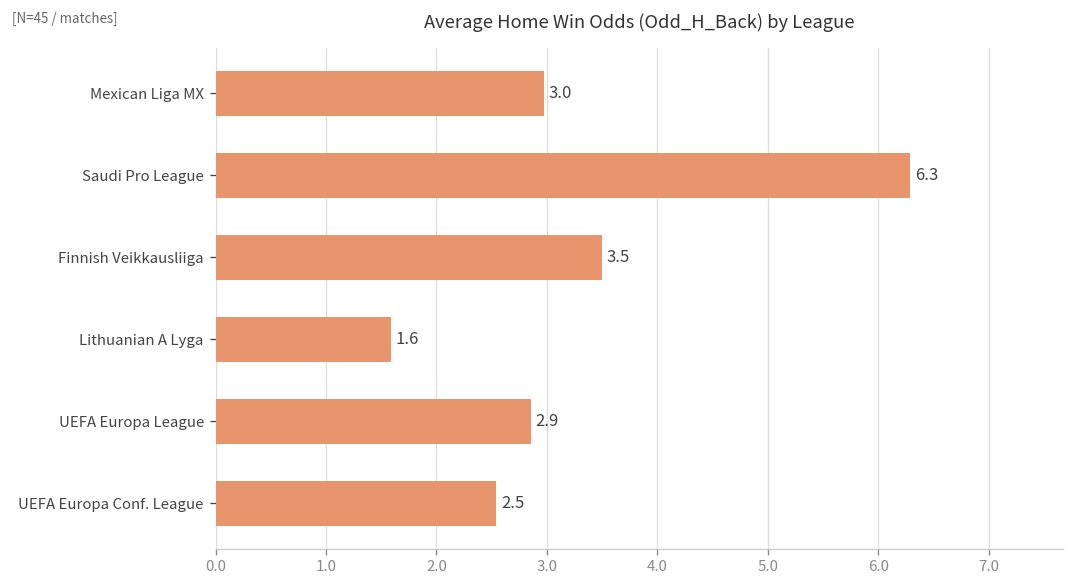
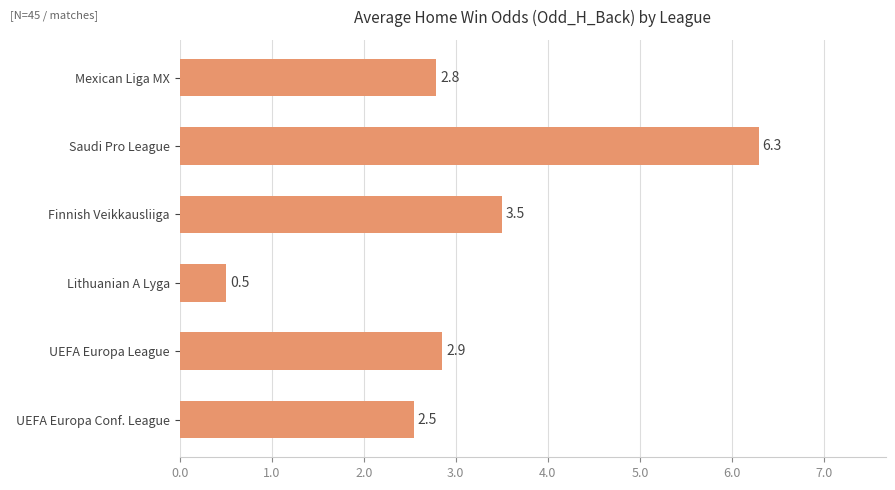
Mexican Liga MX: 3.0 -> 2.8
Lithuanian A Lyga: 1.6 -> 0.5
